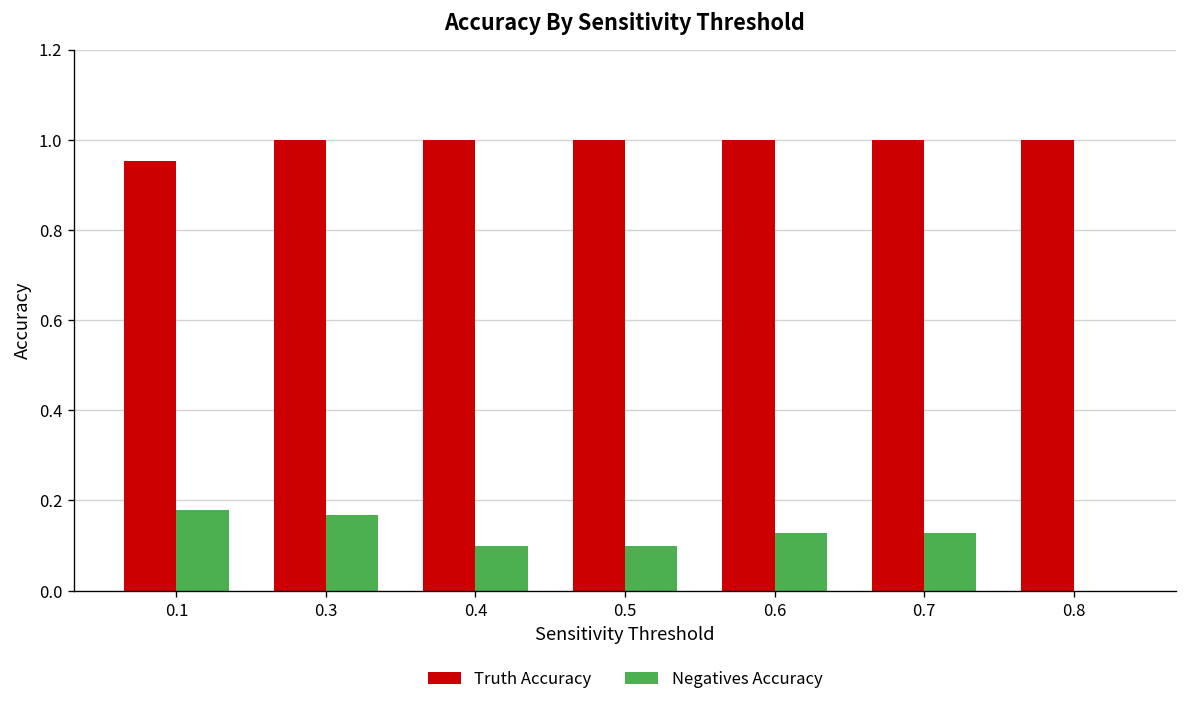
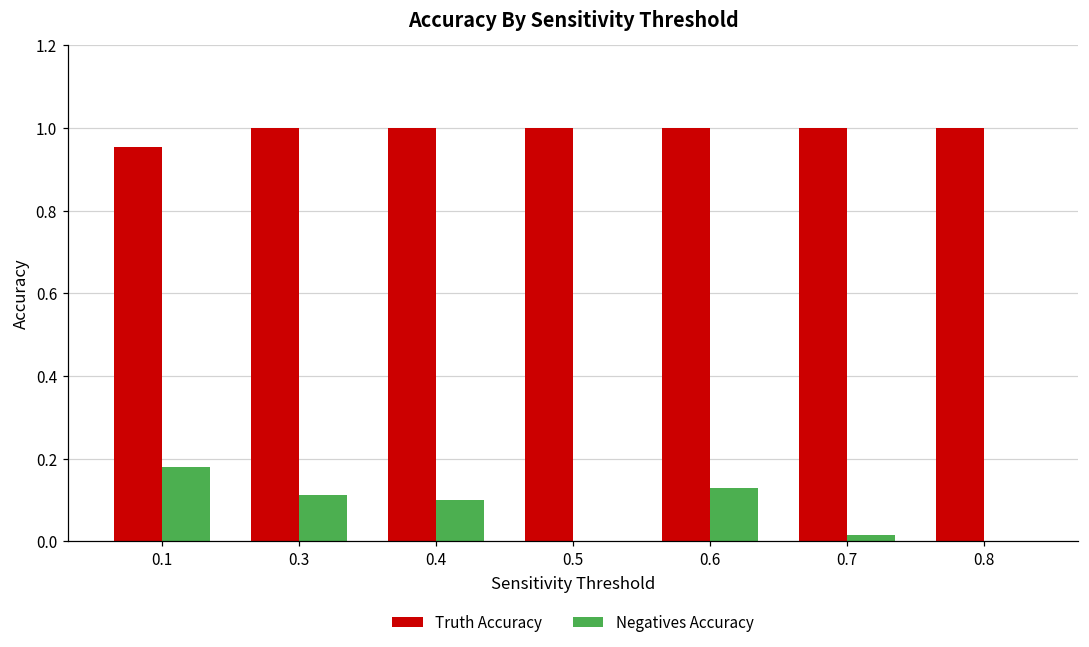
Negatives Accuracy, 0.3: 0.17 -> 0.11
Negatives Accuracy, 0.5: 0.1 -> 0.0
Negatives Accuracy, 0.7: 0.13 -> 0.01
